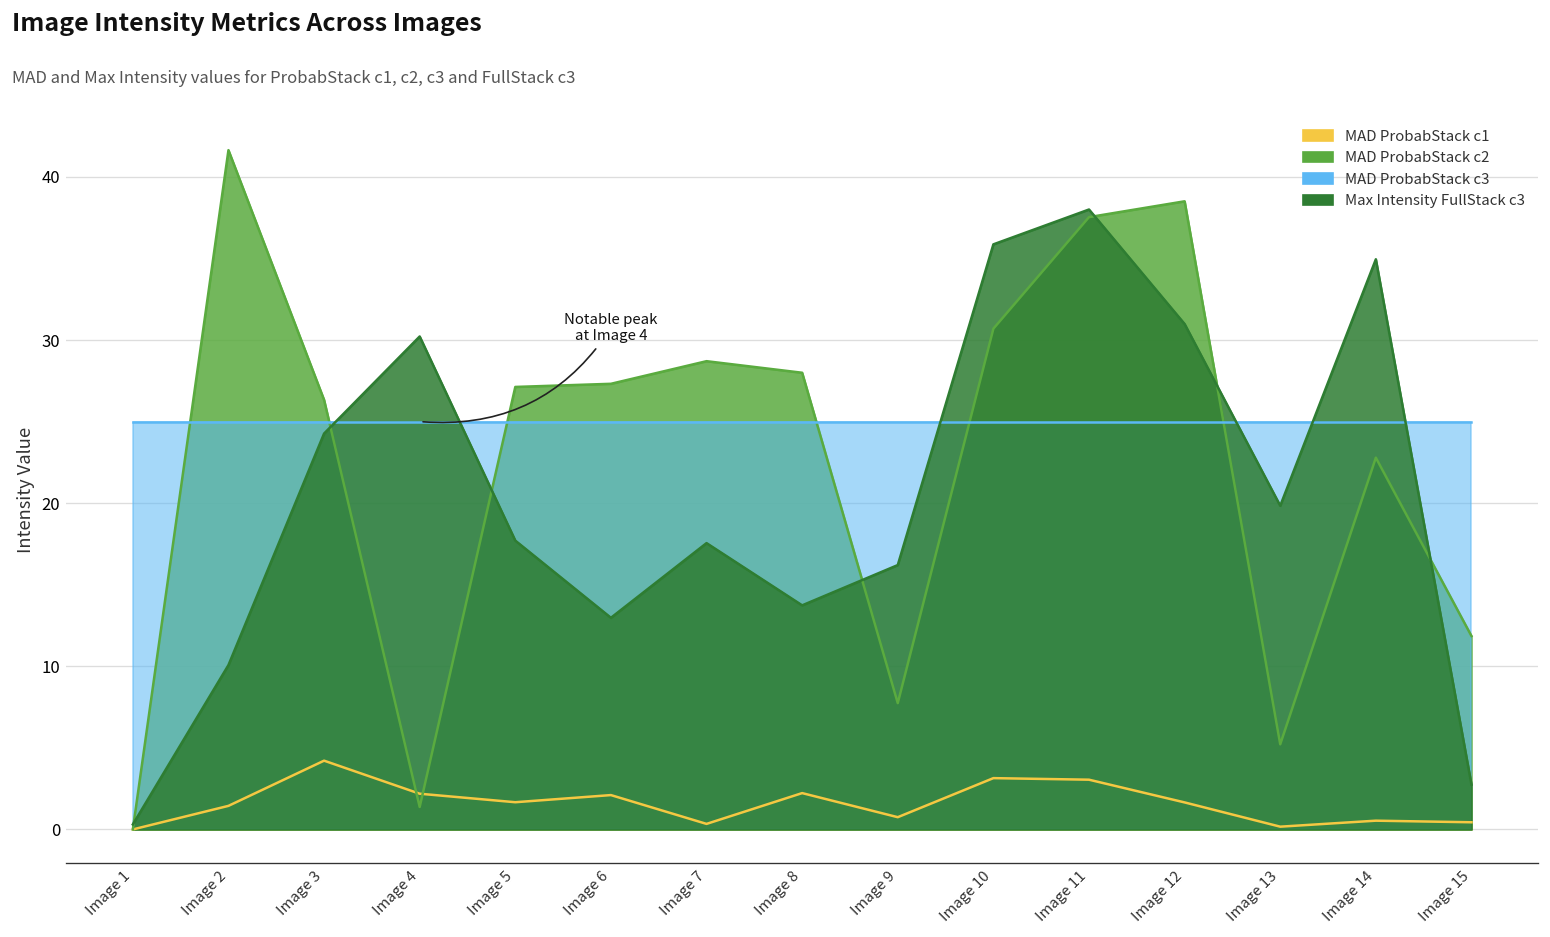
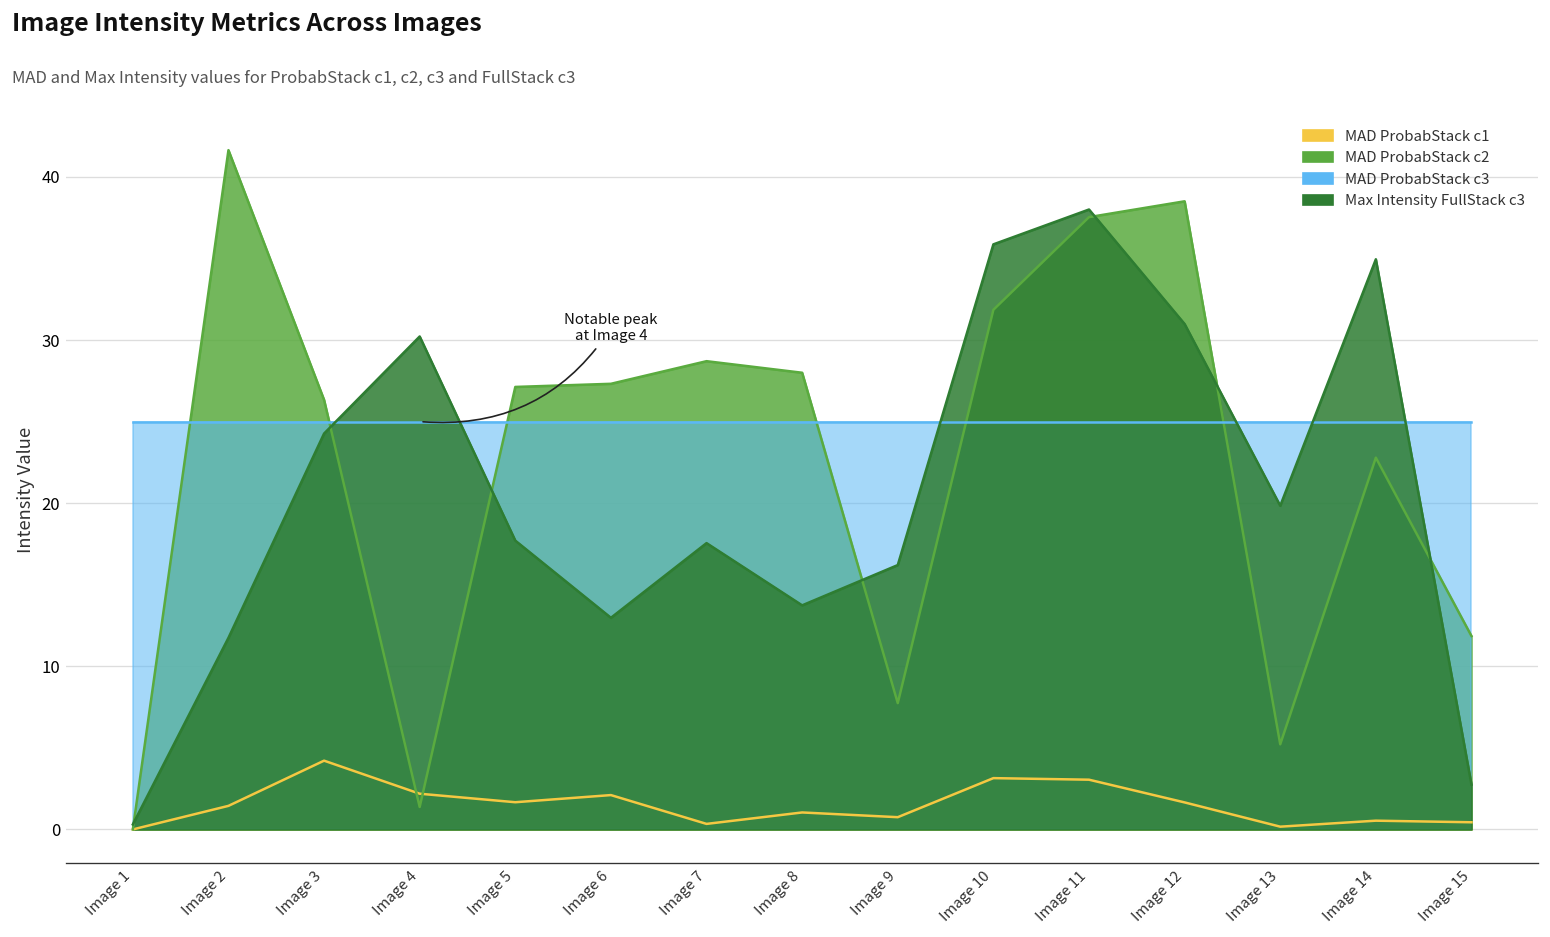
Max Intensity FullStack c3, Image 2: 10.1 -> 11.7
MAD ProbabStack c1, Image 8: 2.2 -> 1.0
MAD ProbabStack c2, Image 10: 30.7 -> 31.8
